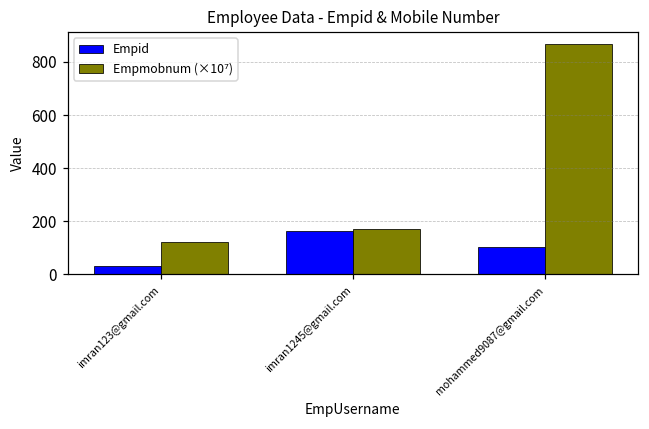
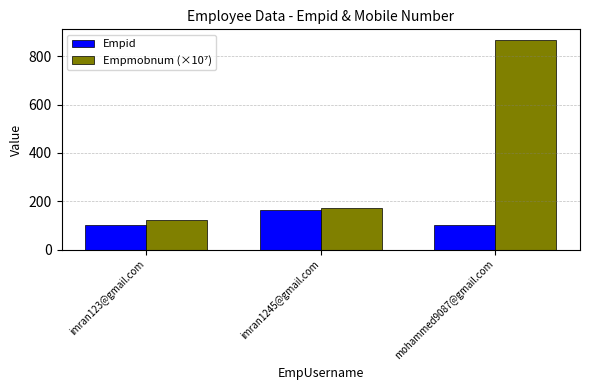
Empid, imran123@gmail.com: 30 -> 100
